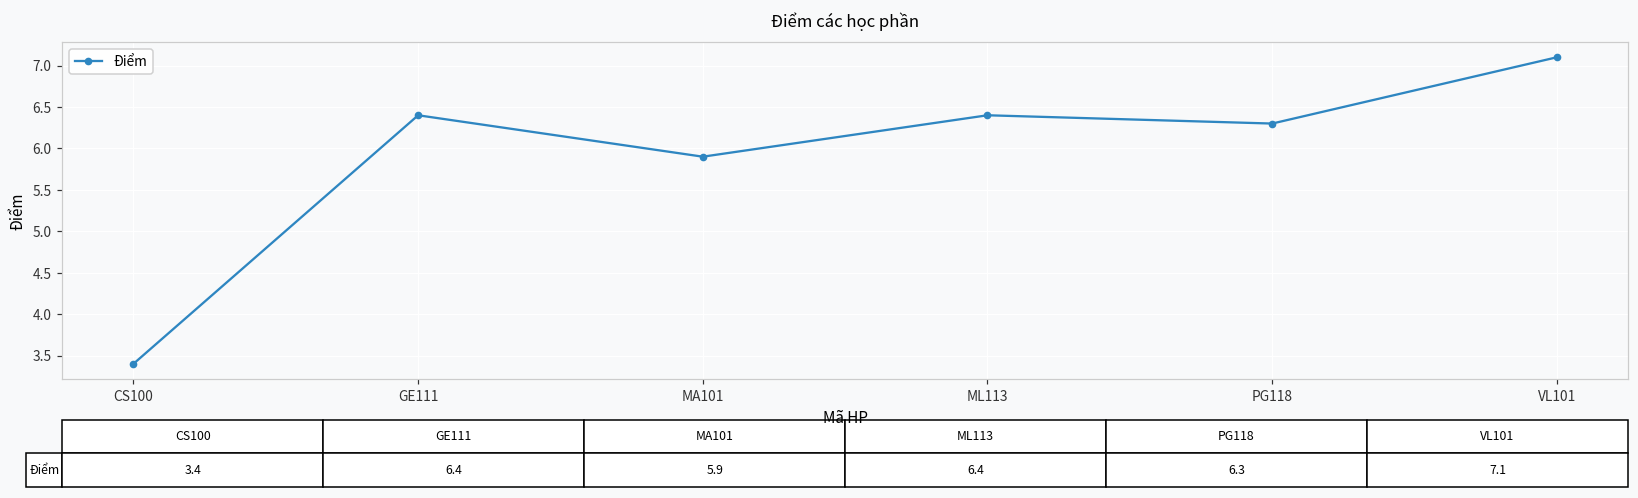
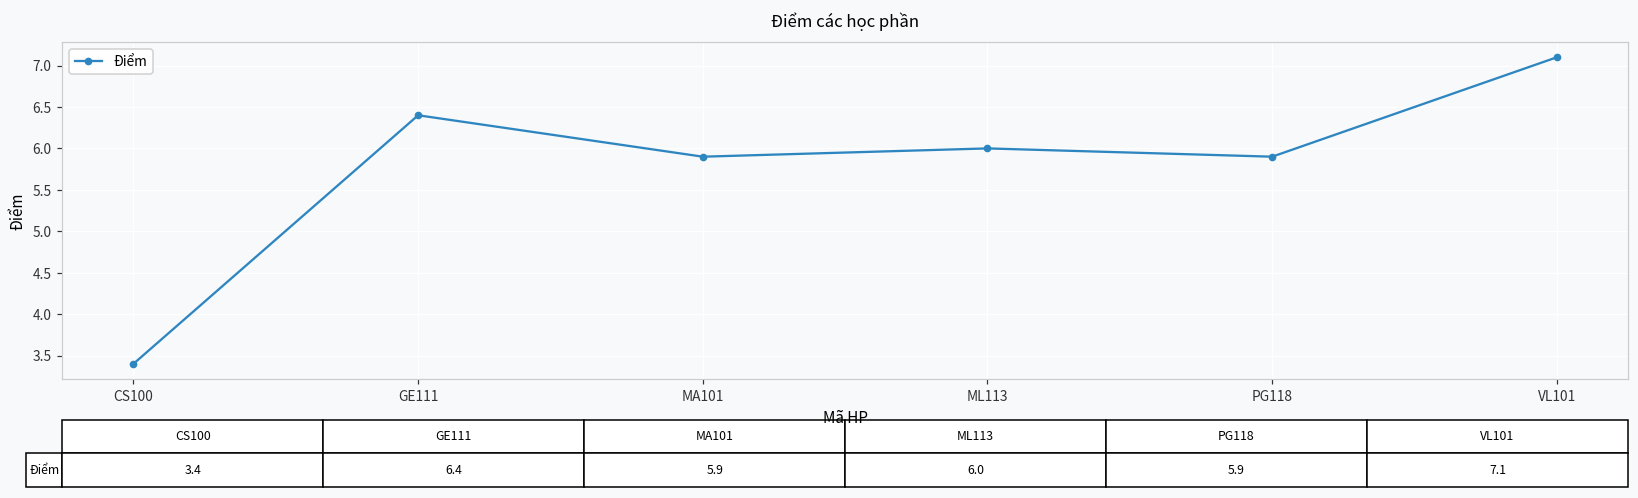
ML113: 6.4 -> 6.0
PG118: 6.3 -> 5.9
